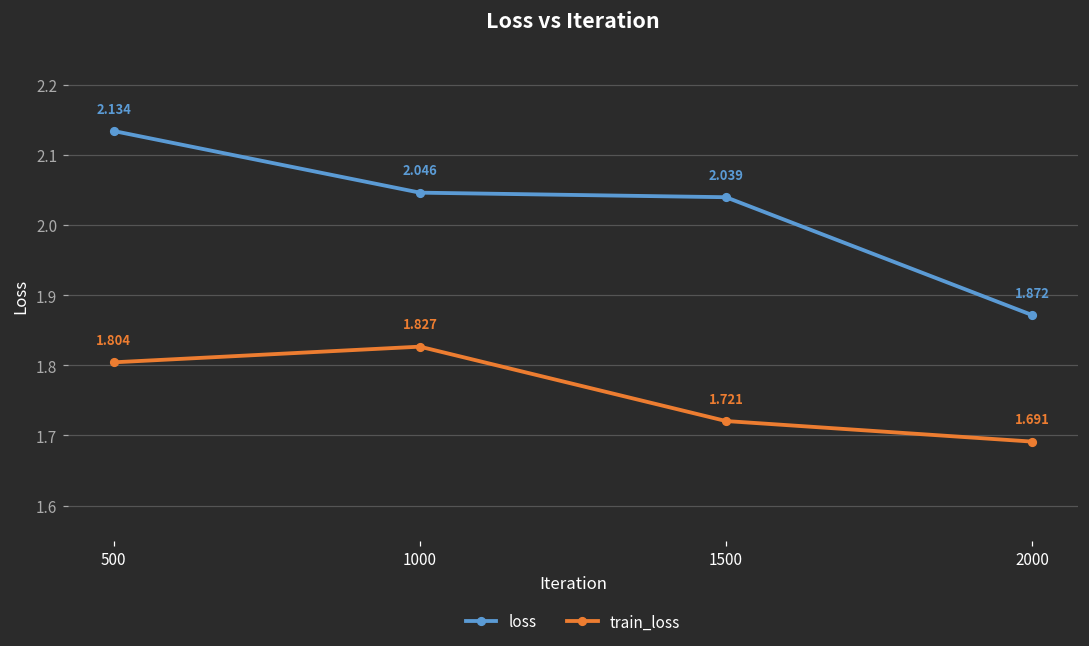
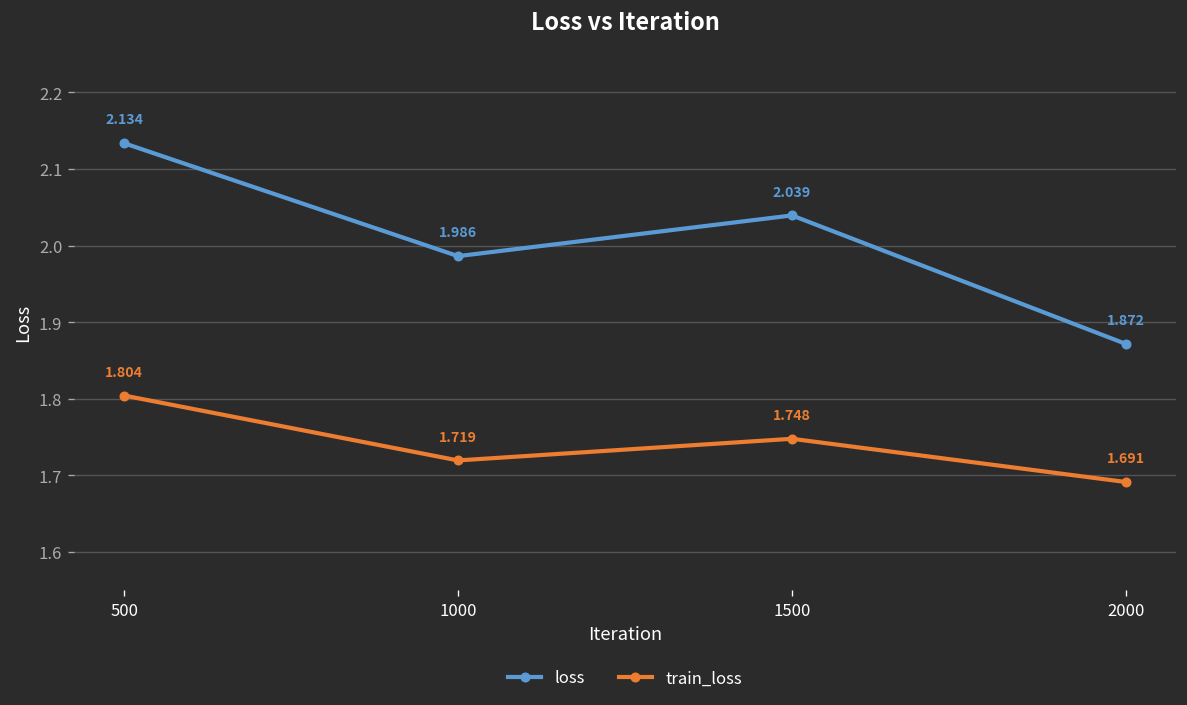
loss, 1000: 2.046 -> 1.986
train_loss, 1000: 1.827 -> 1.719
train_loss, 1500: 1.721 -> 1.748
